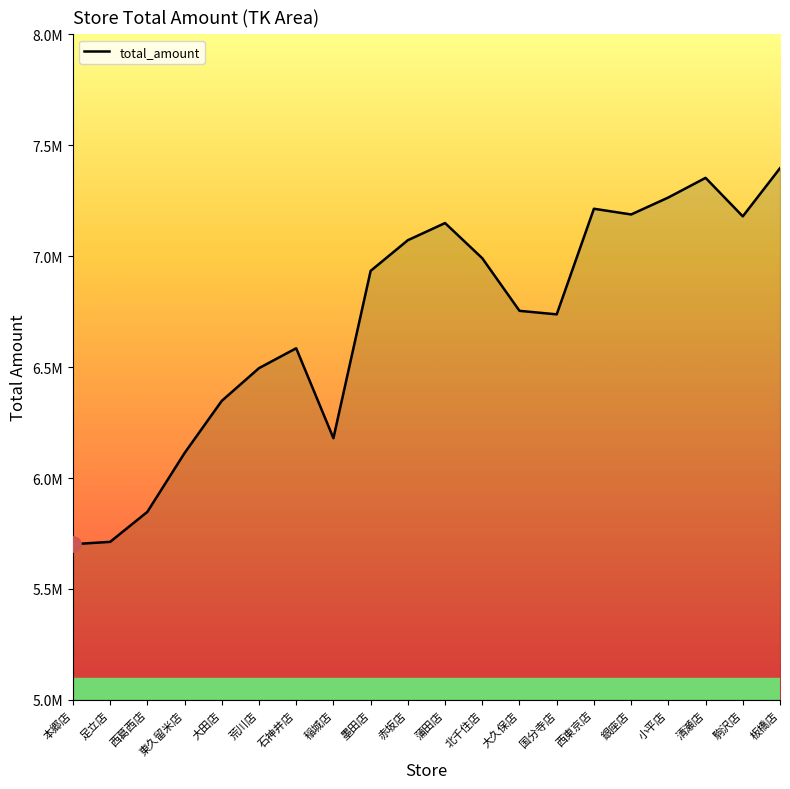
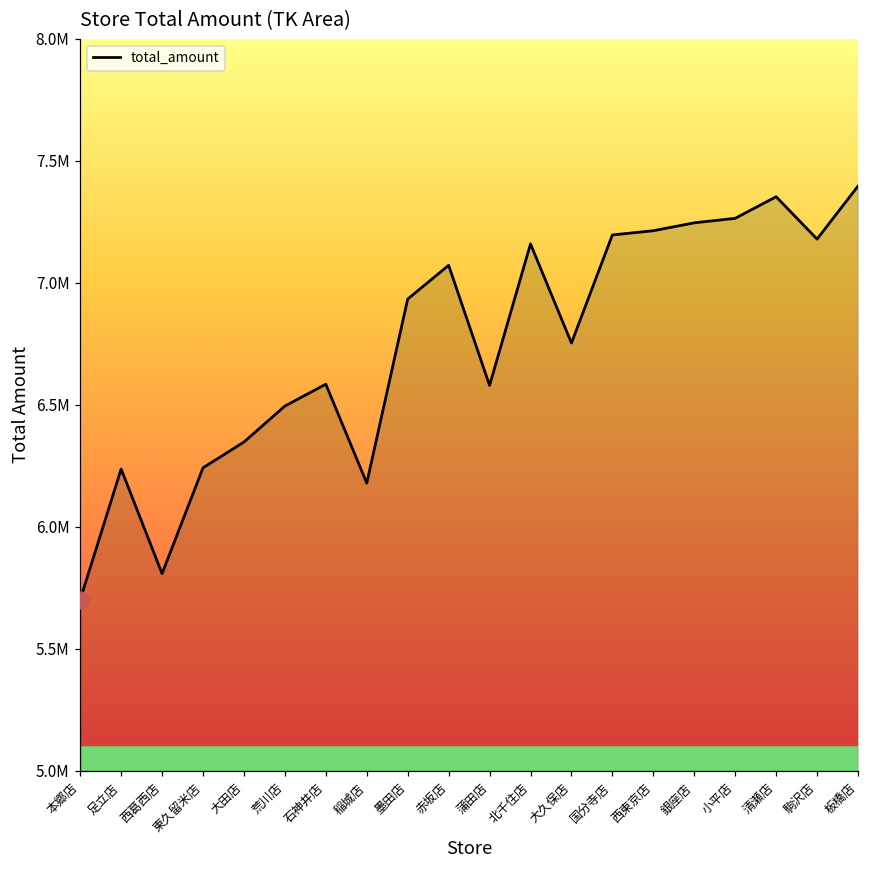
total_amount, 足立店: 5710000 -> 6240000
total_amount, 西葛西店: 5850000 -> 5810000
total_amount, 東久留米店: 6110000 -> 6240000
total_amount, 蒲田店: 7150000 -> 6580000
total_amount, 北千住店: 6990000 -> 7160000
total_amount, 国分寺店: 6740000 -> 7200000
total_amount, 銀座店: 7190000 -> 7250000
